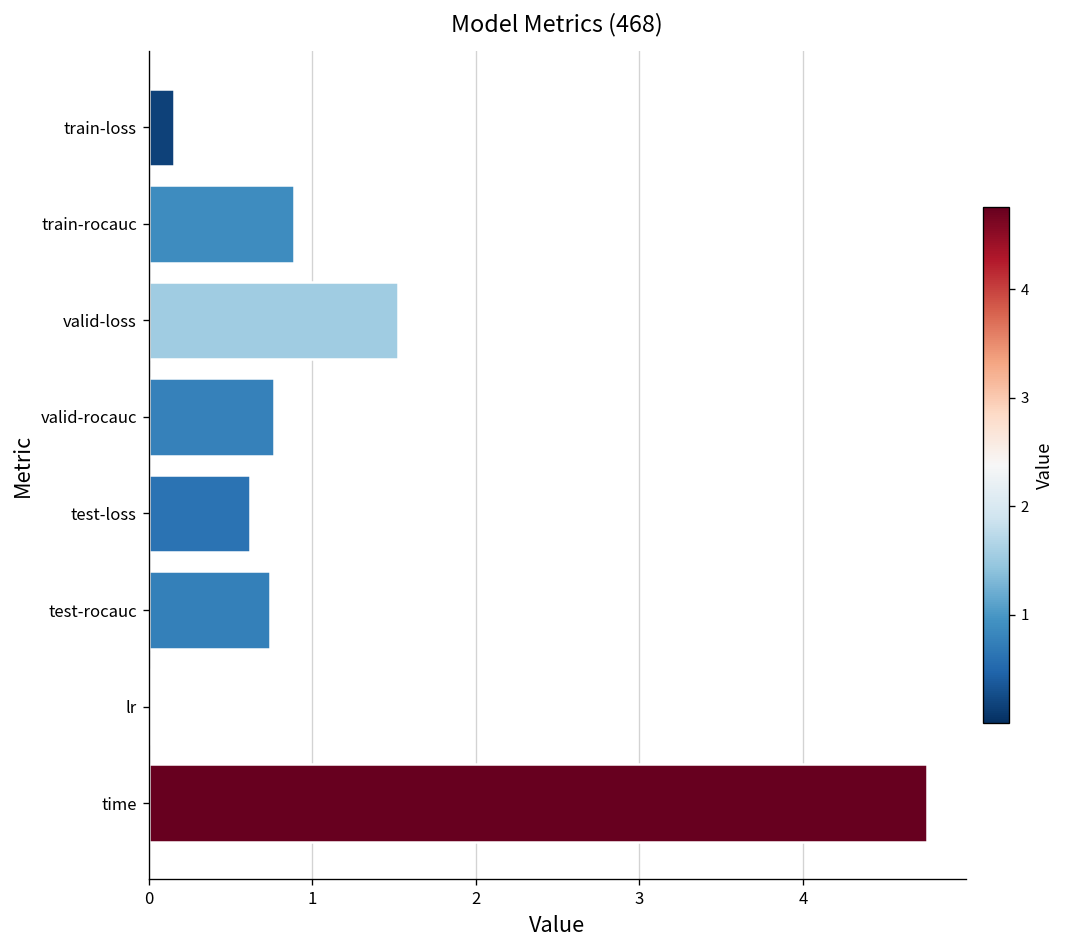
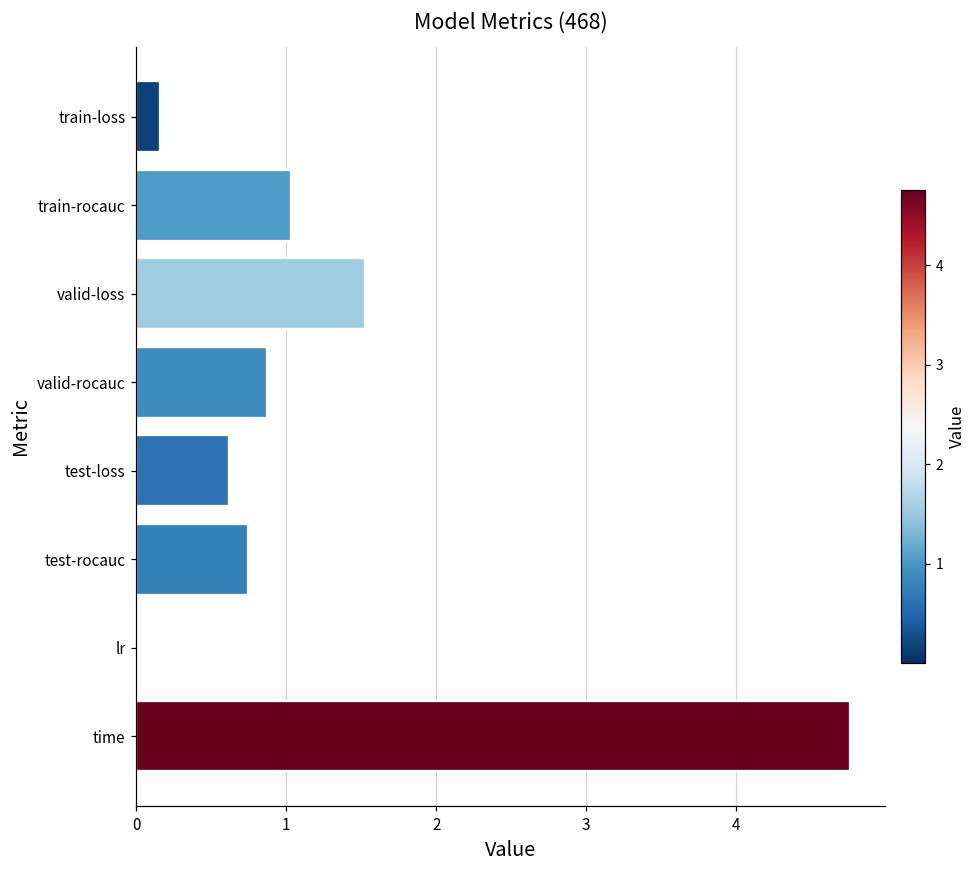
train-rocauc: 0.89 -> 1.03
valid-rocauc: 0.77 -> 0.88
